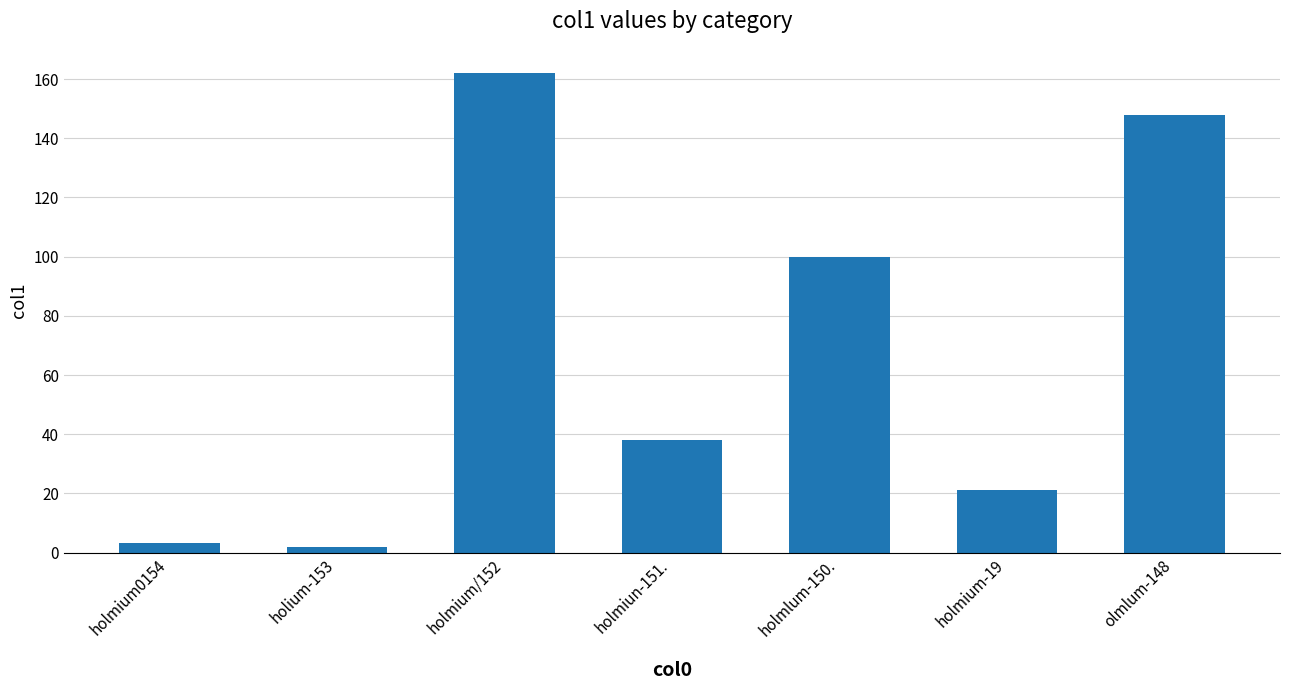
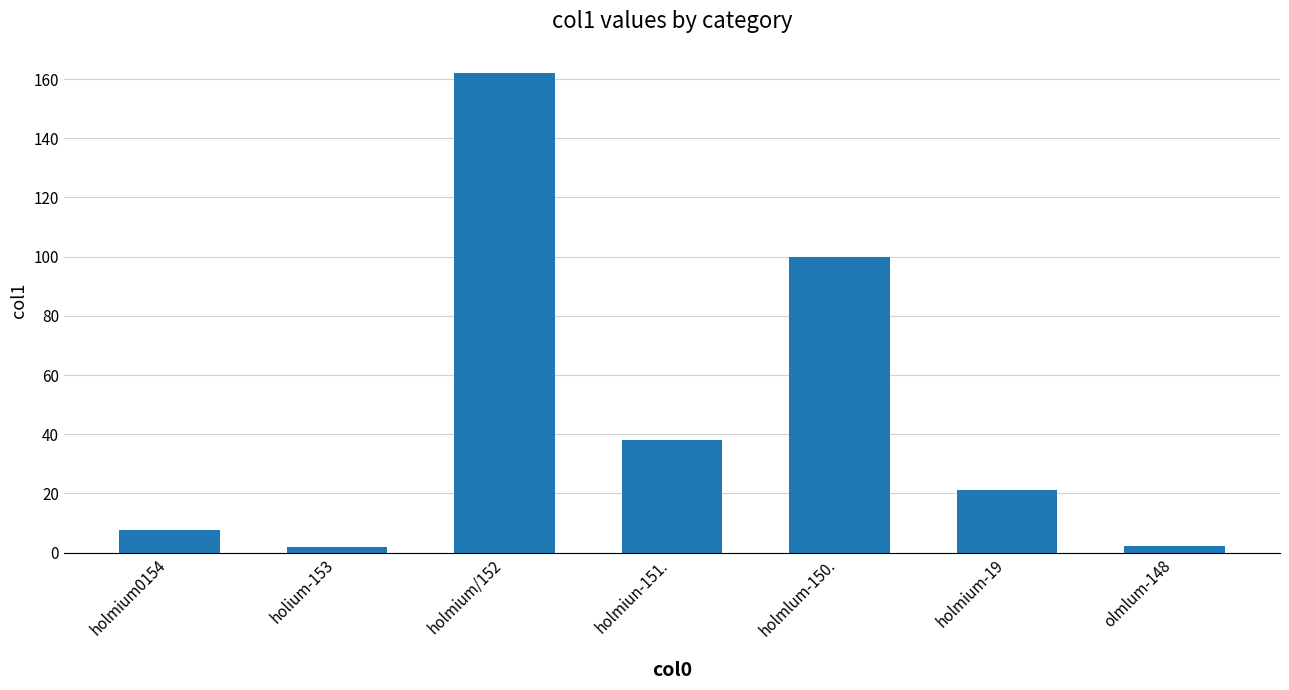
holmium0154: 3 -> 8
olmlum-148: 148 -> 2
